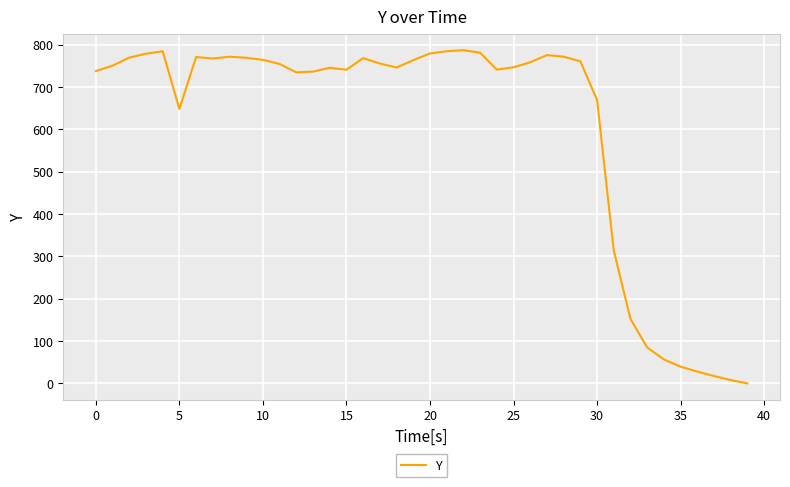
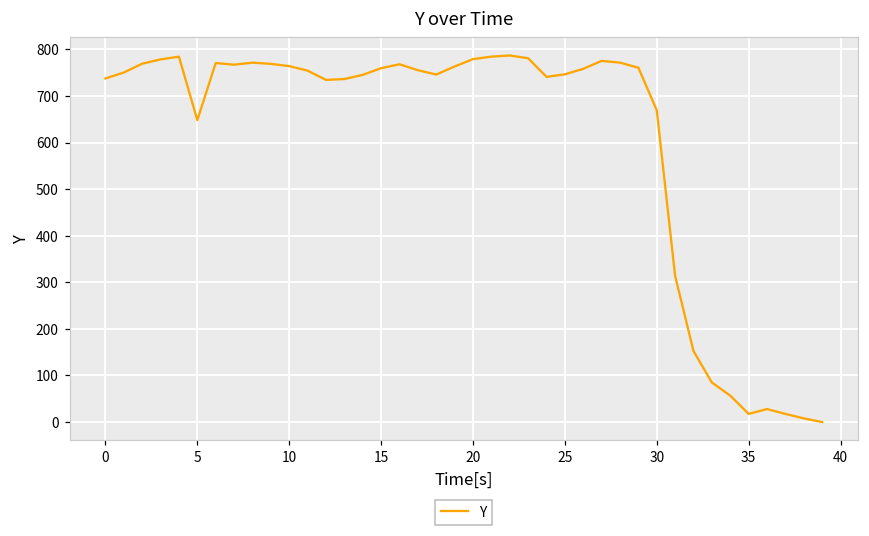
15: 740 -> 760
35: 40 -> 20
